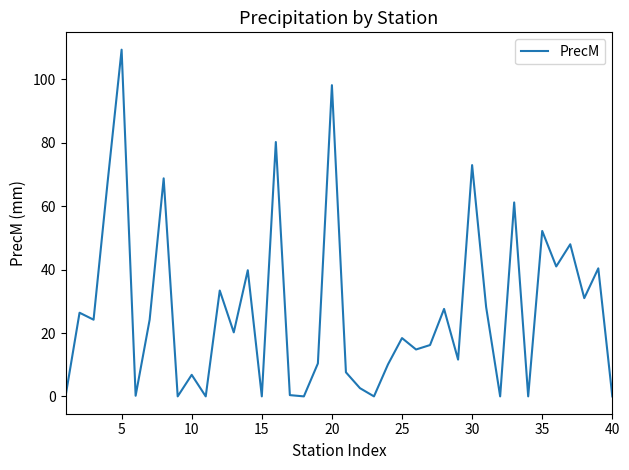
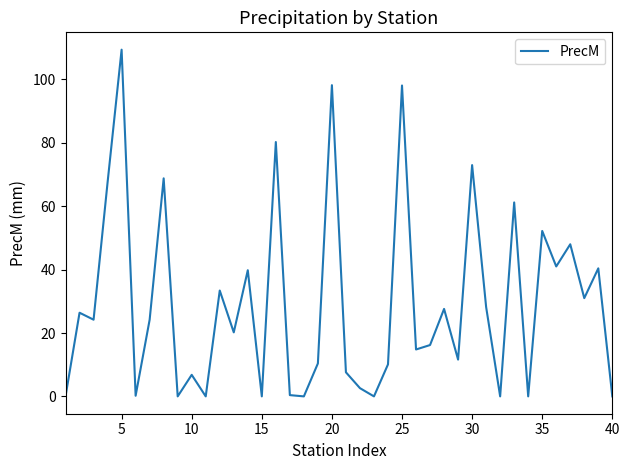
25: 18 -> 98
